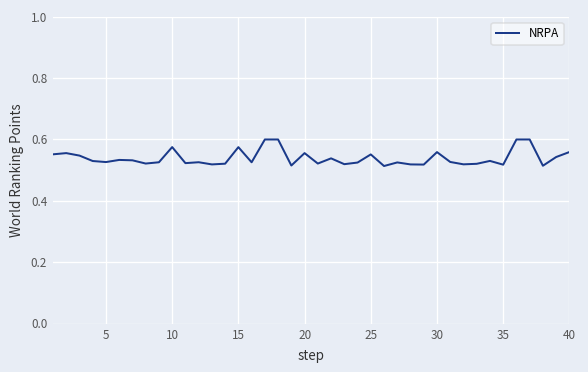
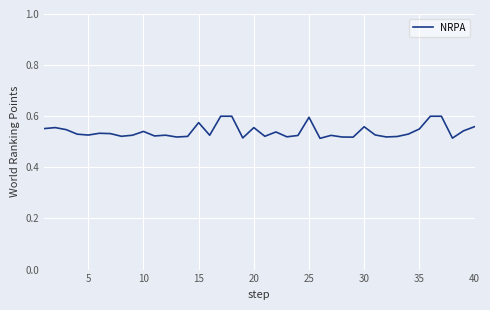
10: 0.58 -> 0.54
25: 0.55 -> 0.60
35: 0.52 -> 0.55
